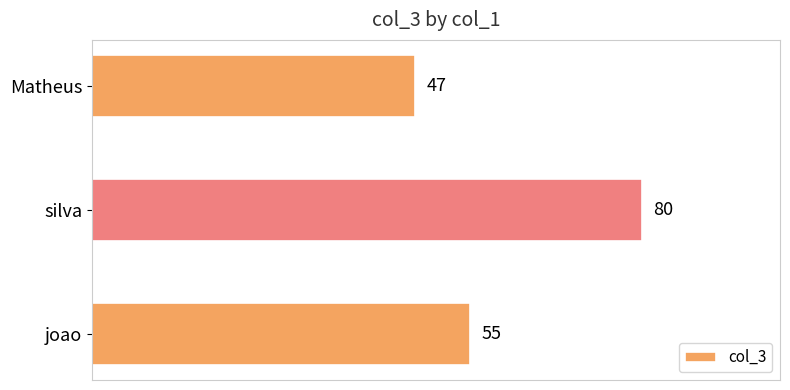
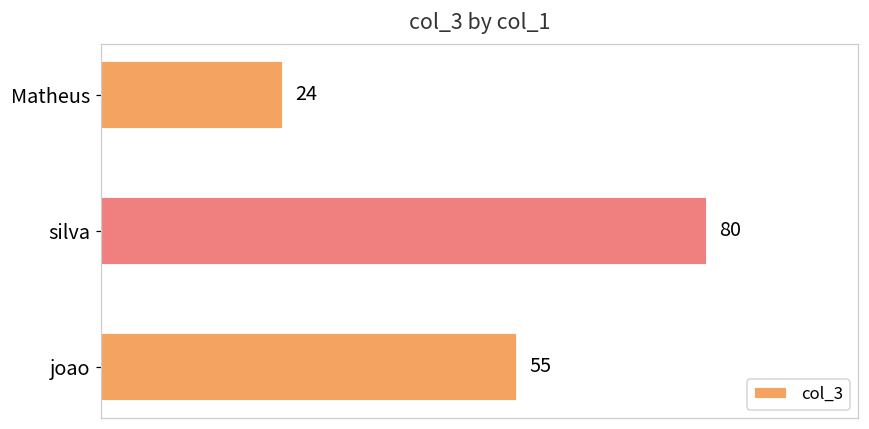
Matheus: 47 -> 24
